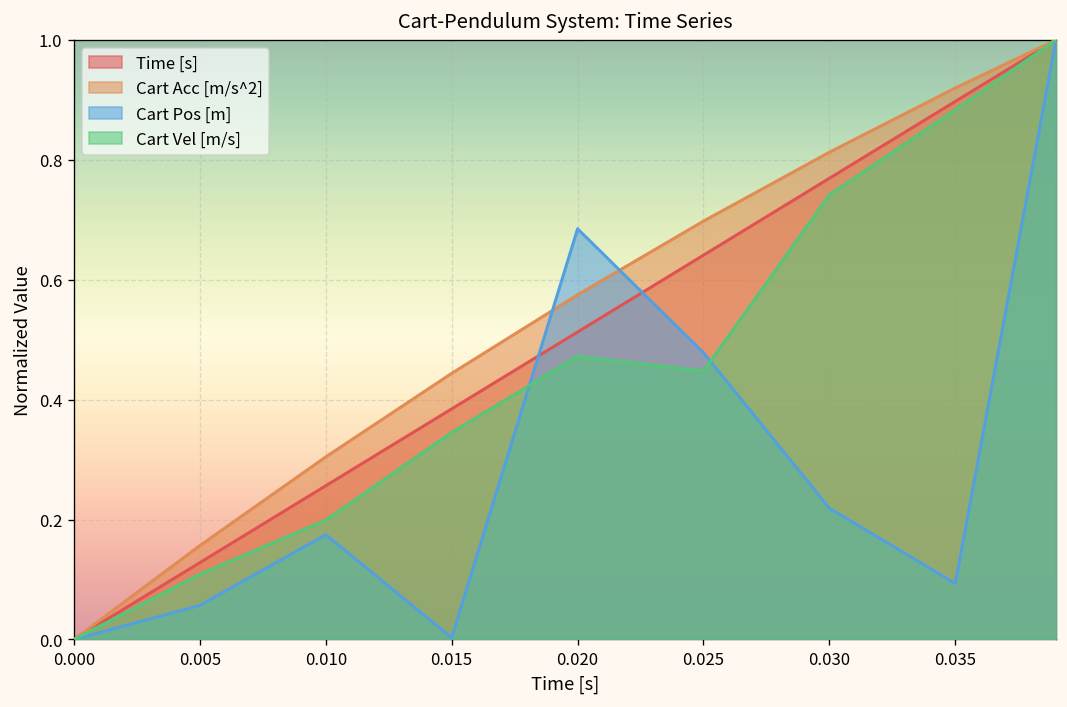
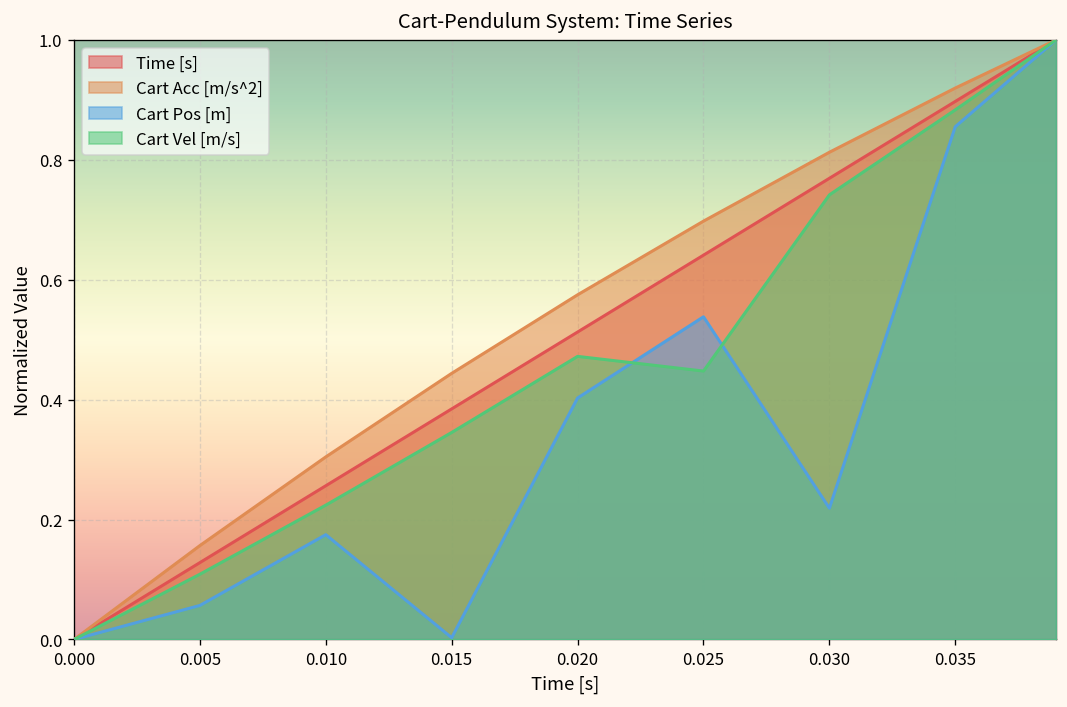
Cart Vel [m/s], 0.010: 0.20 -> 0.22
Cart Pos [m], 0.020: 0.69 -> 0.40
Cart Pos [m], 0.025: 0.48 -> 0.54
Cart Pos [m], 0.035: 0.09 -> 0.86
